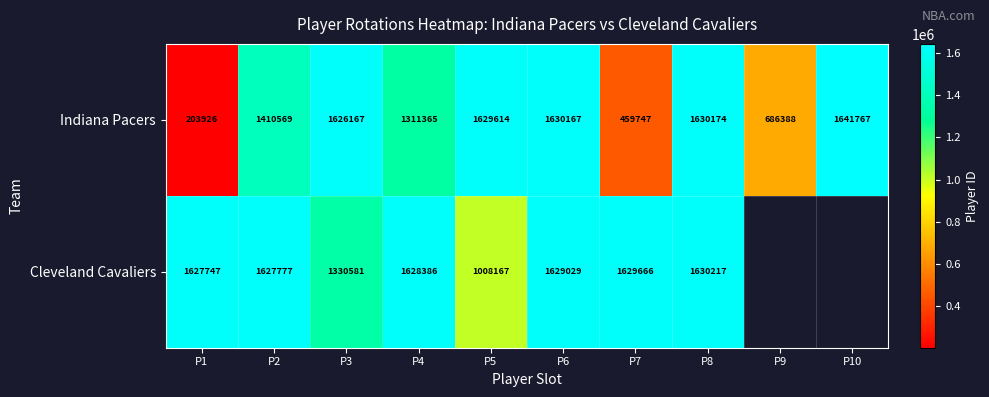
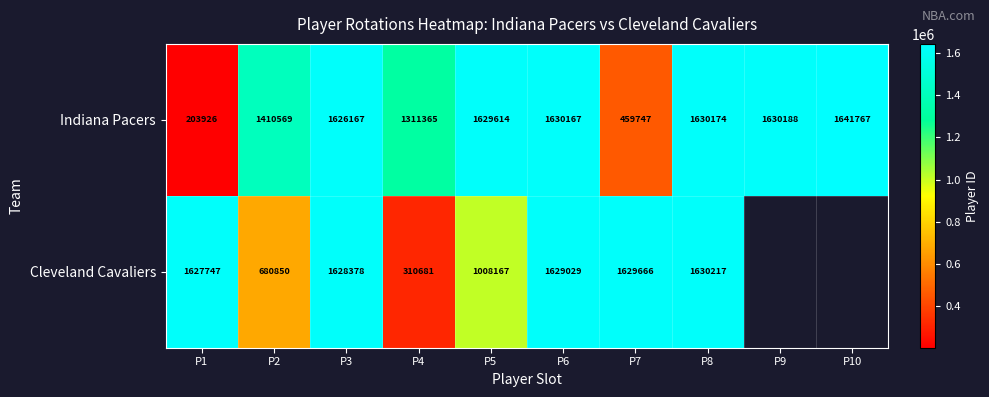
Indiana Pacers, P9: 686388 -> 1630188
Cleveland Cavaliers, P2: 1627777 -> 680850
Cleveland Cavaliers, P3: 1330581 -> 1628378
Cleveland Cavaliers, P4: 1628386 -> 310681
